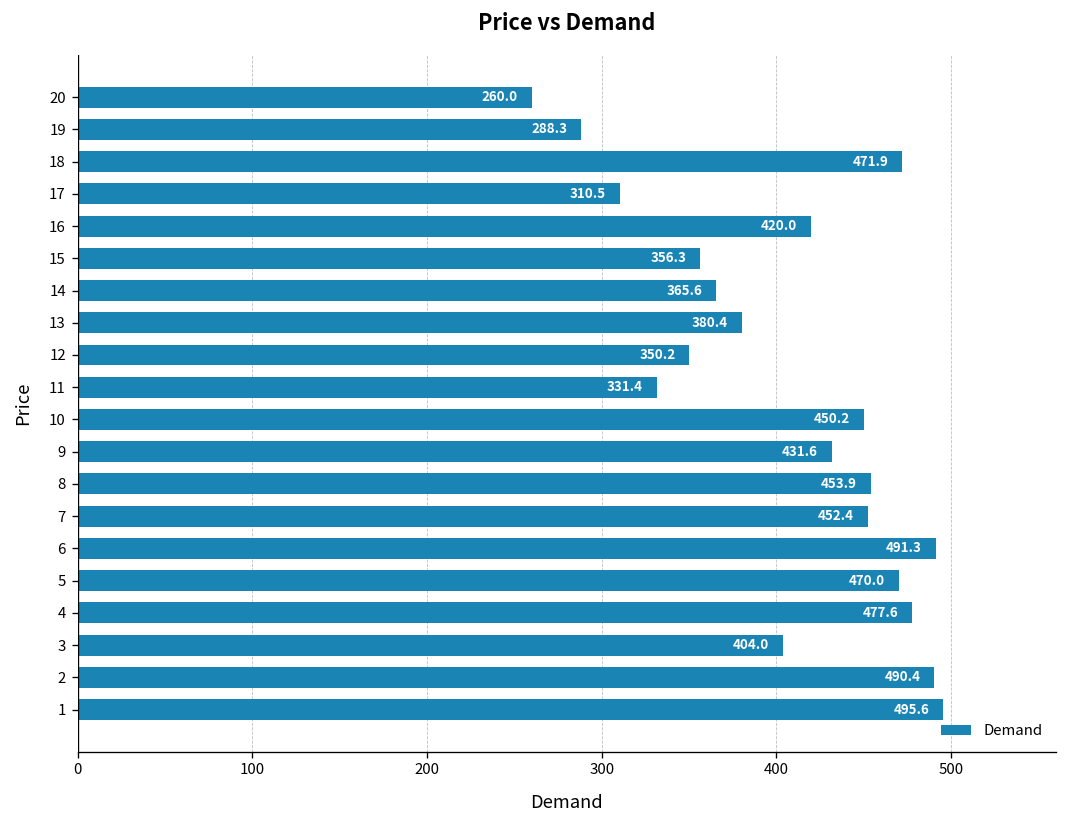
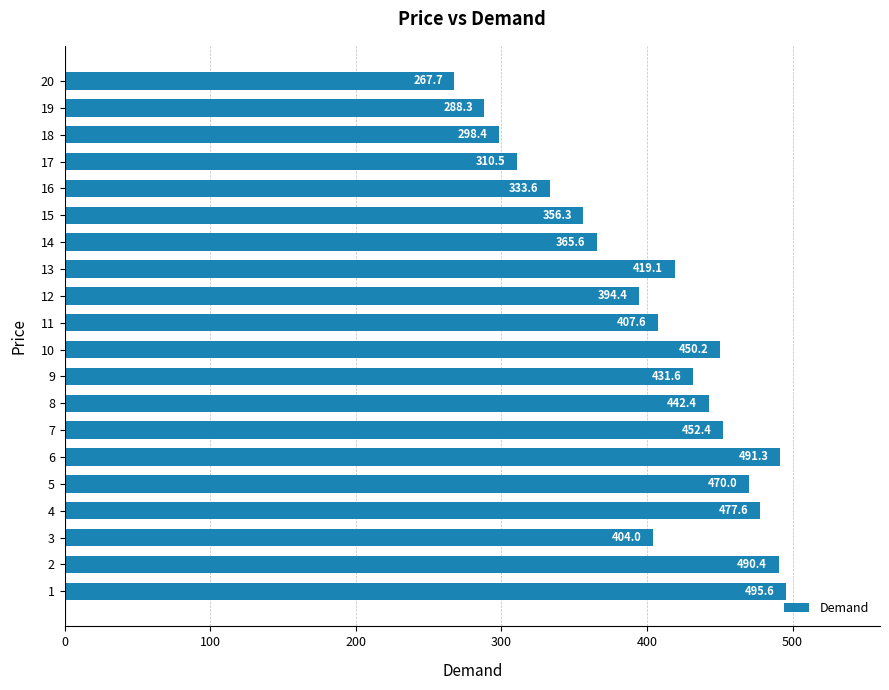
20: 260.0 -> 267.7
18: 471.9 -> 298.4
16: 420.0 -> 333.6
13: 380.4 -> 419.1
12: 350.2 -> 394.4
11: 331.4 -> 407.6
8: 453.9 -> 442.4
